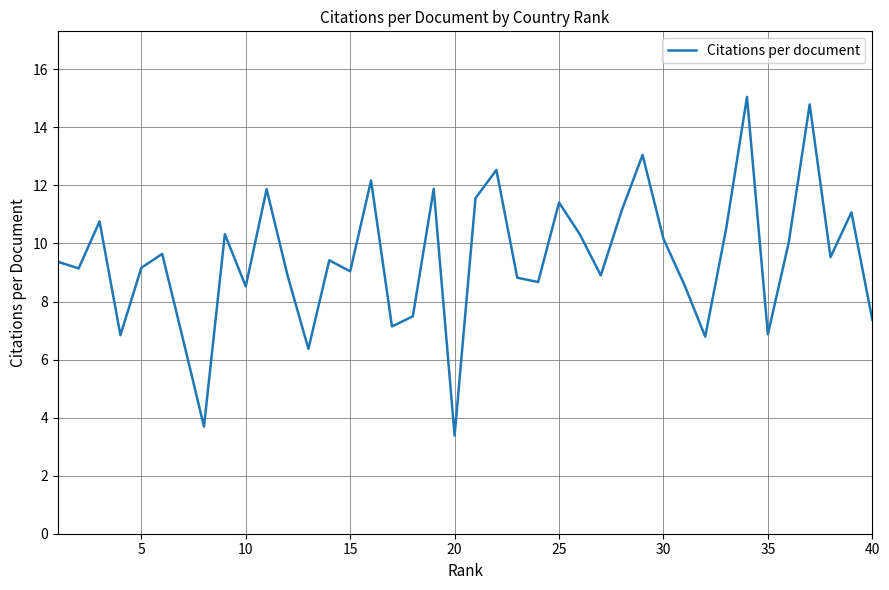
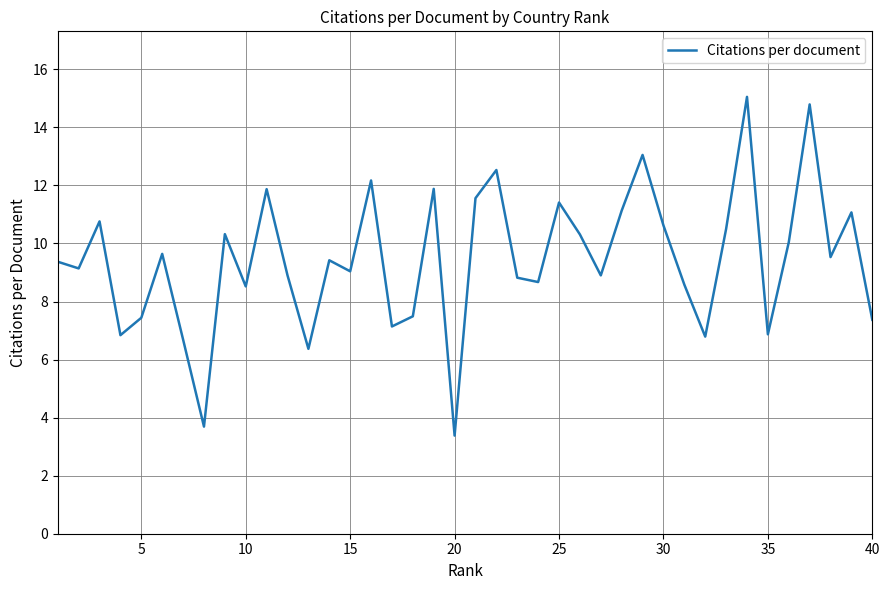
5: 9.2 -> 7.4
30: 10.2 -> 10.6
